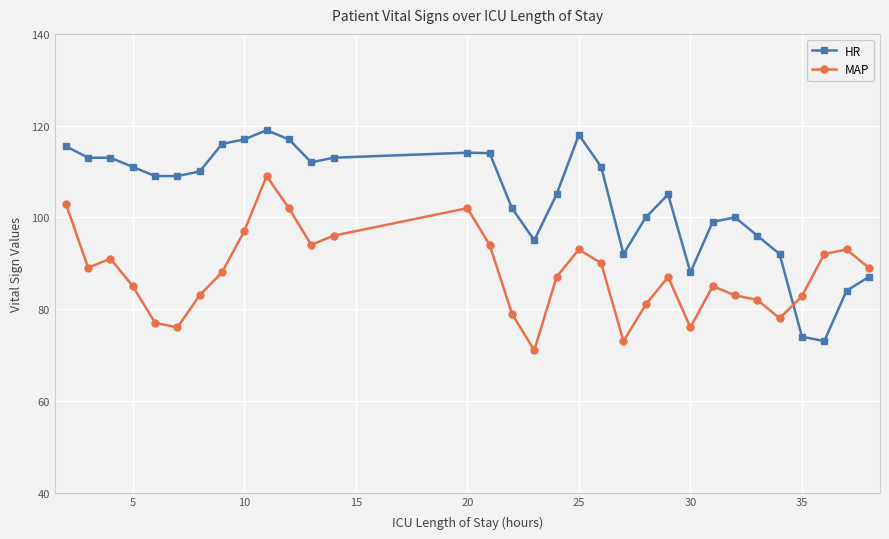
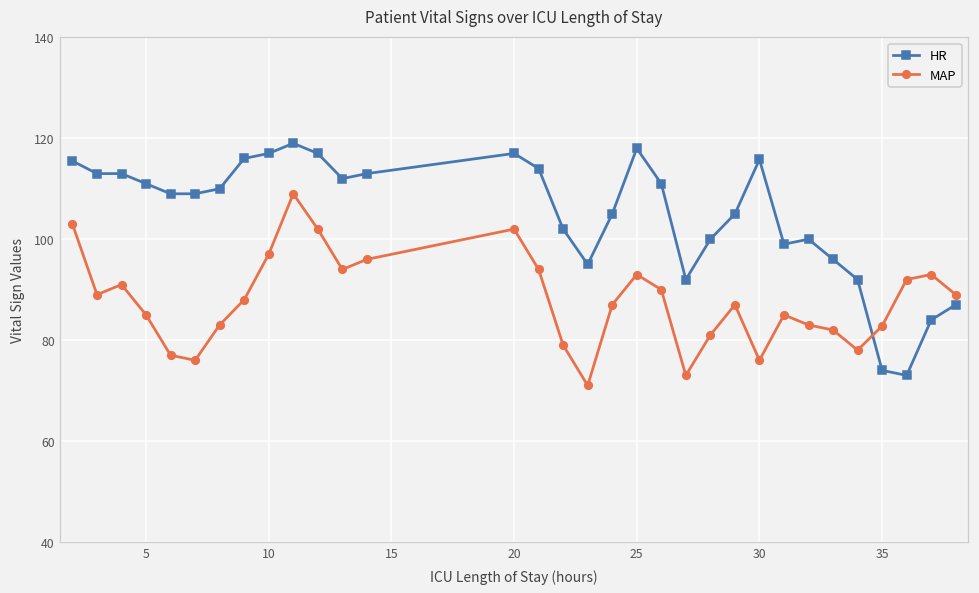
HR, 20: 114 -> 117
HR, 30: 88 -> 116
